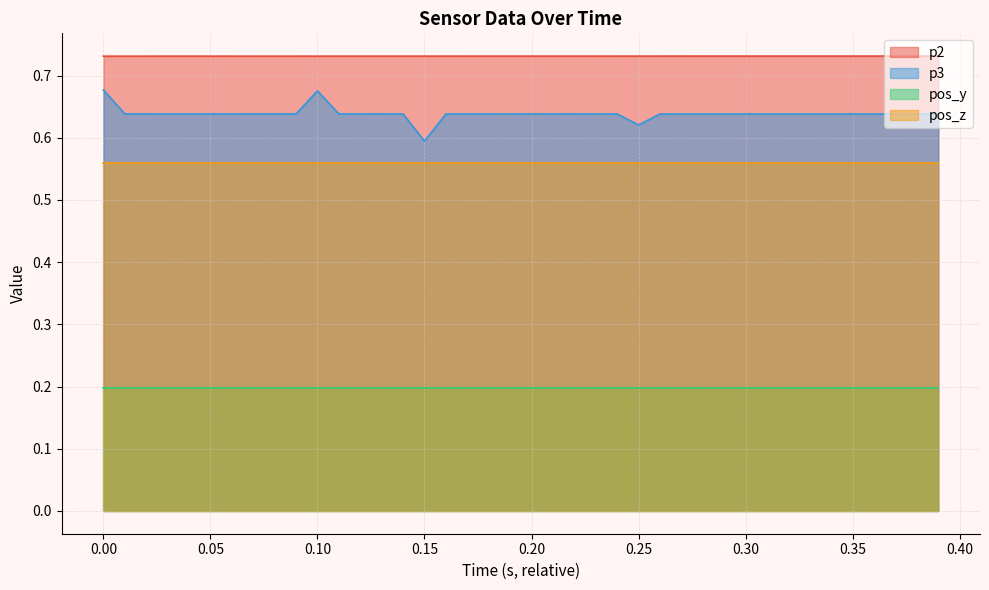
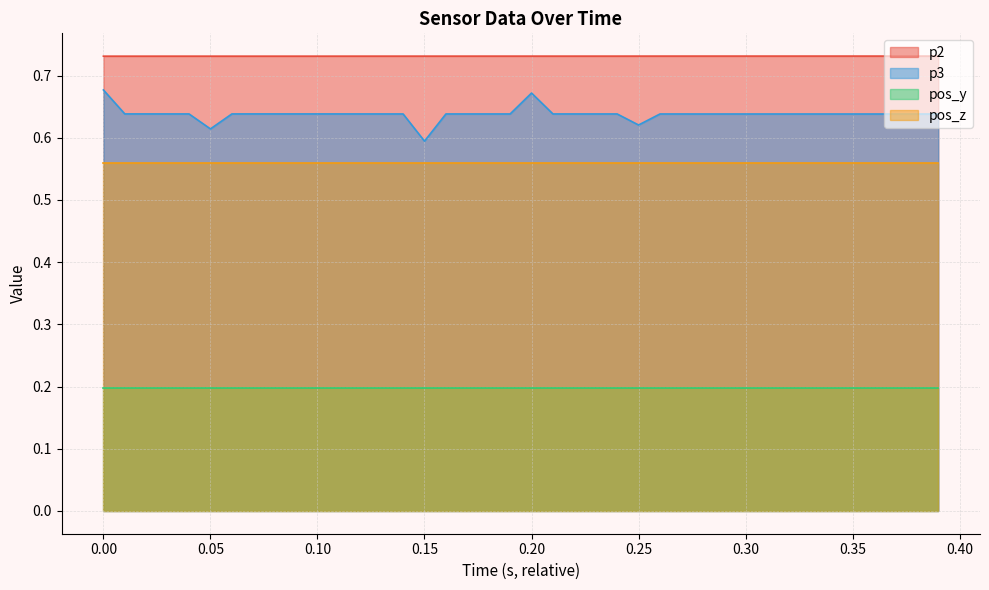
p3, 0.05: 0.64 -> 0.61
p3, 0.10: 0.68 -> 0.64
p3, 0.20: 0.64 -> 0.67
